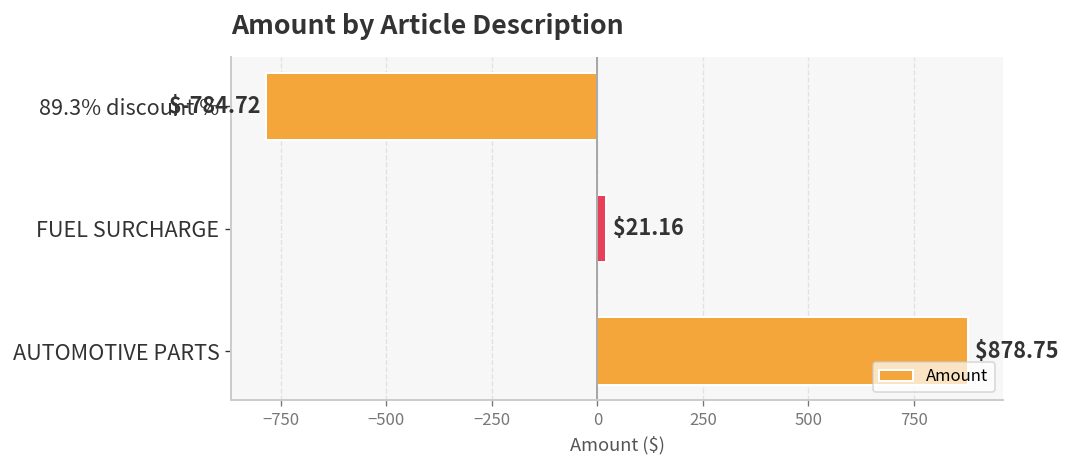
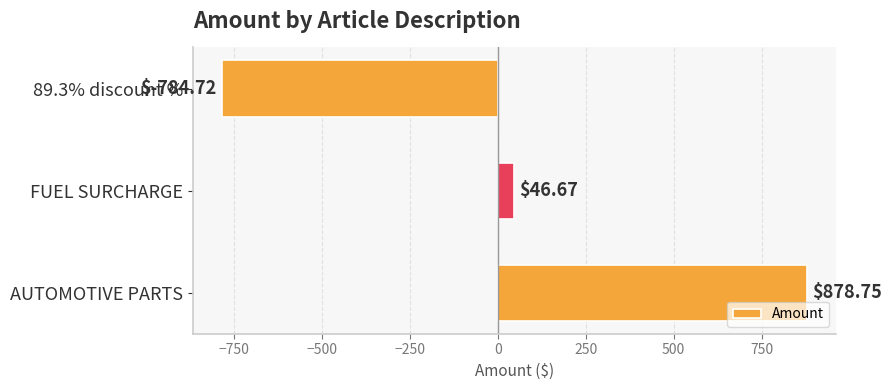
FUEL SURCHARGE: $21.16 -> $46.67
